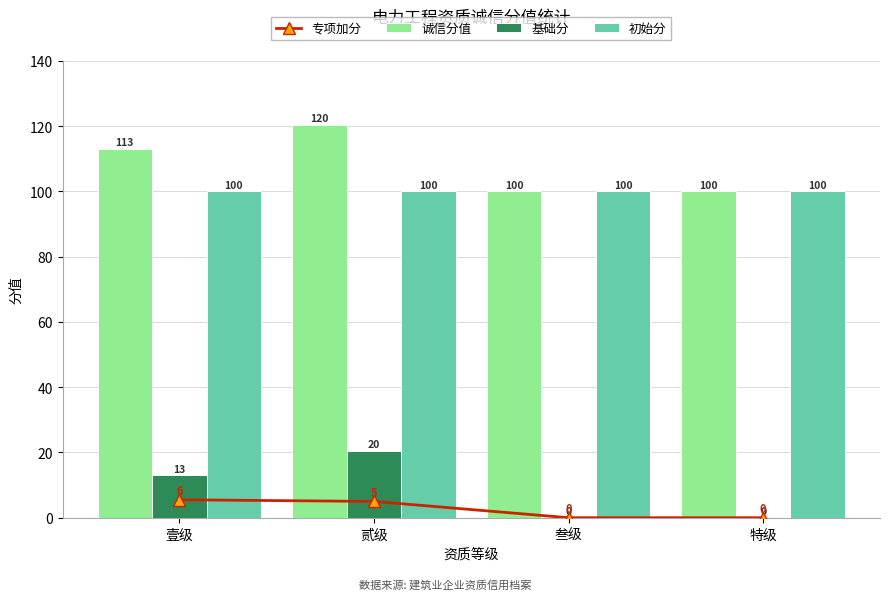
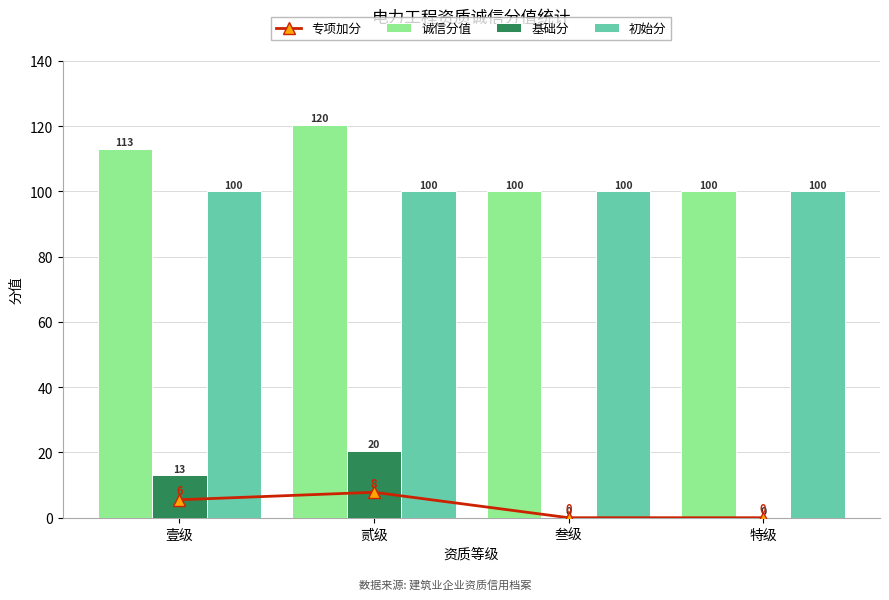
专项加分, 贰级: 5 -> 8
